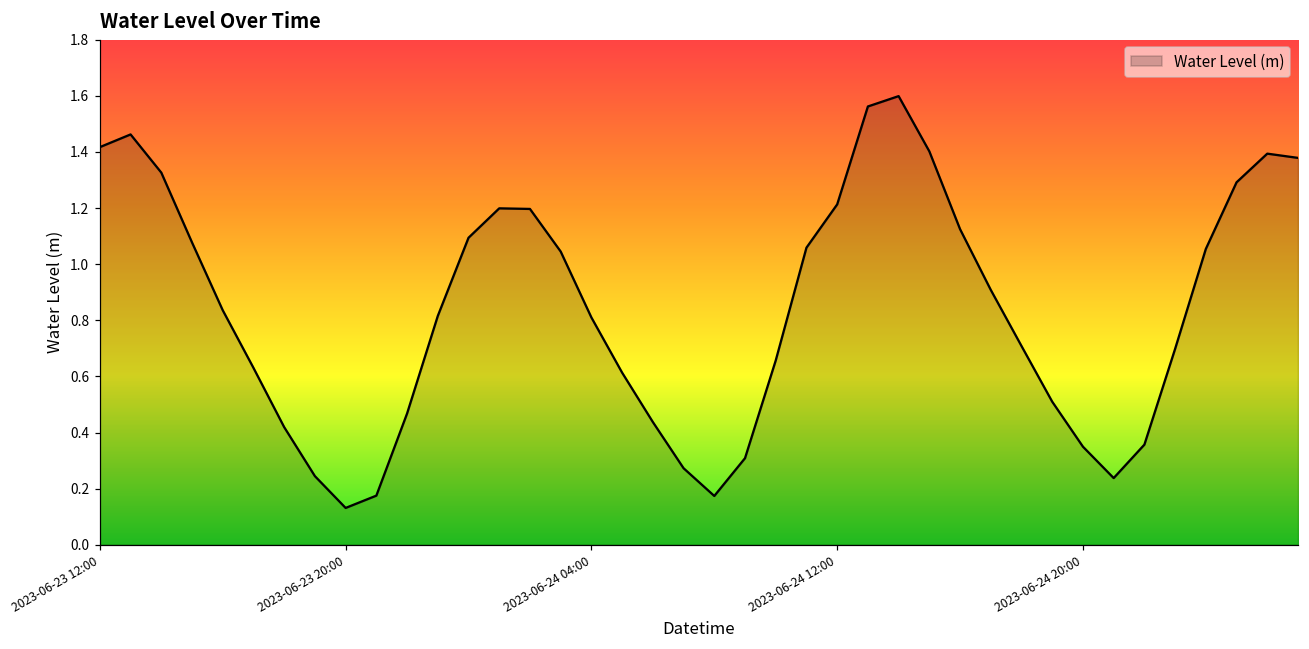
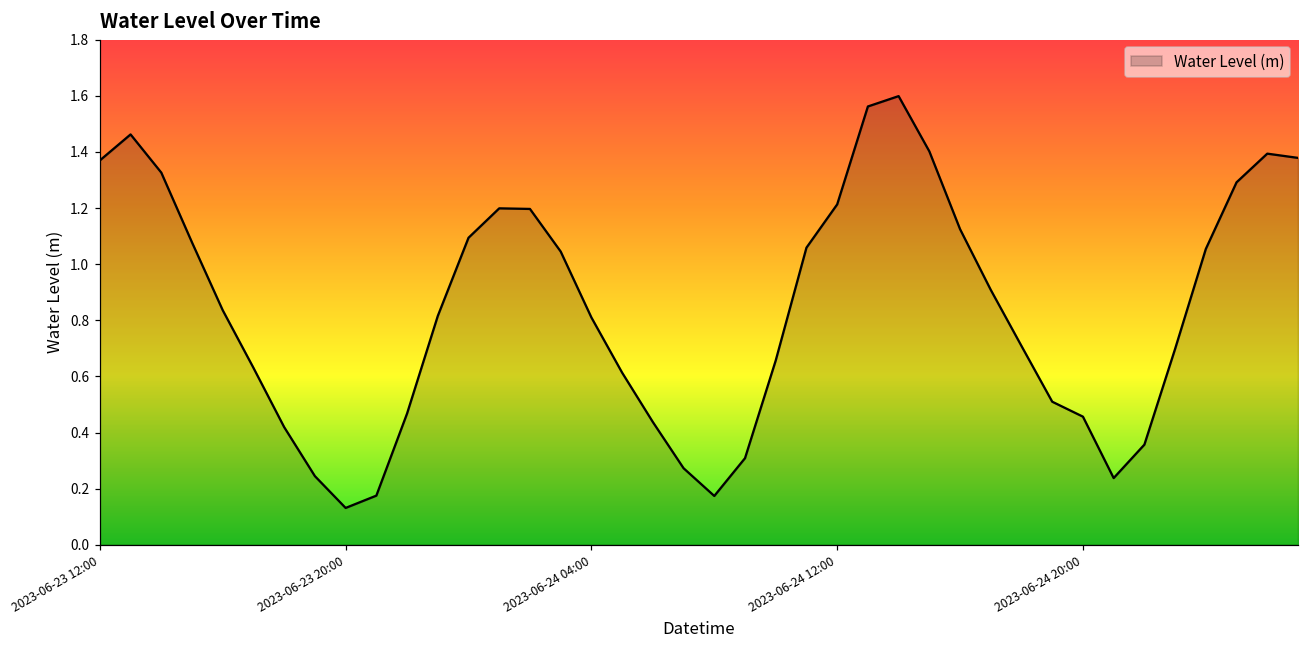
2023-06-23 12:00: 1.42 -> 1.37
2023-06-24 20:00: 0.35 -> 0.46
